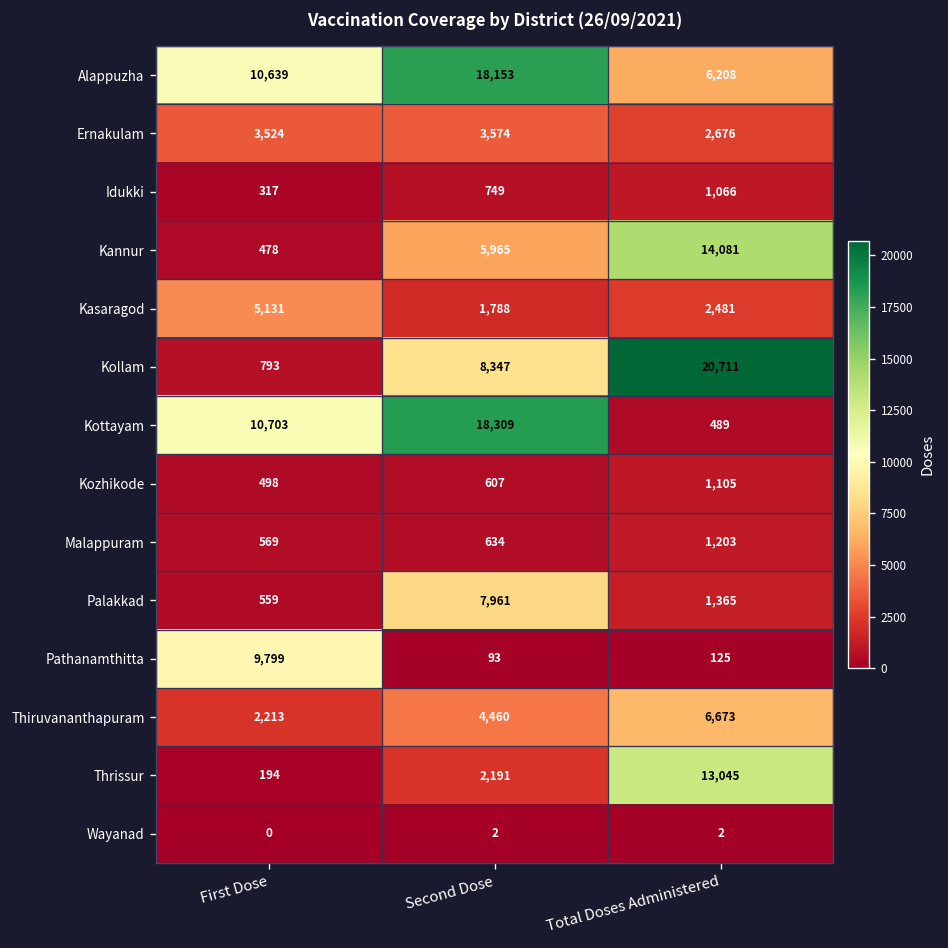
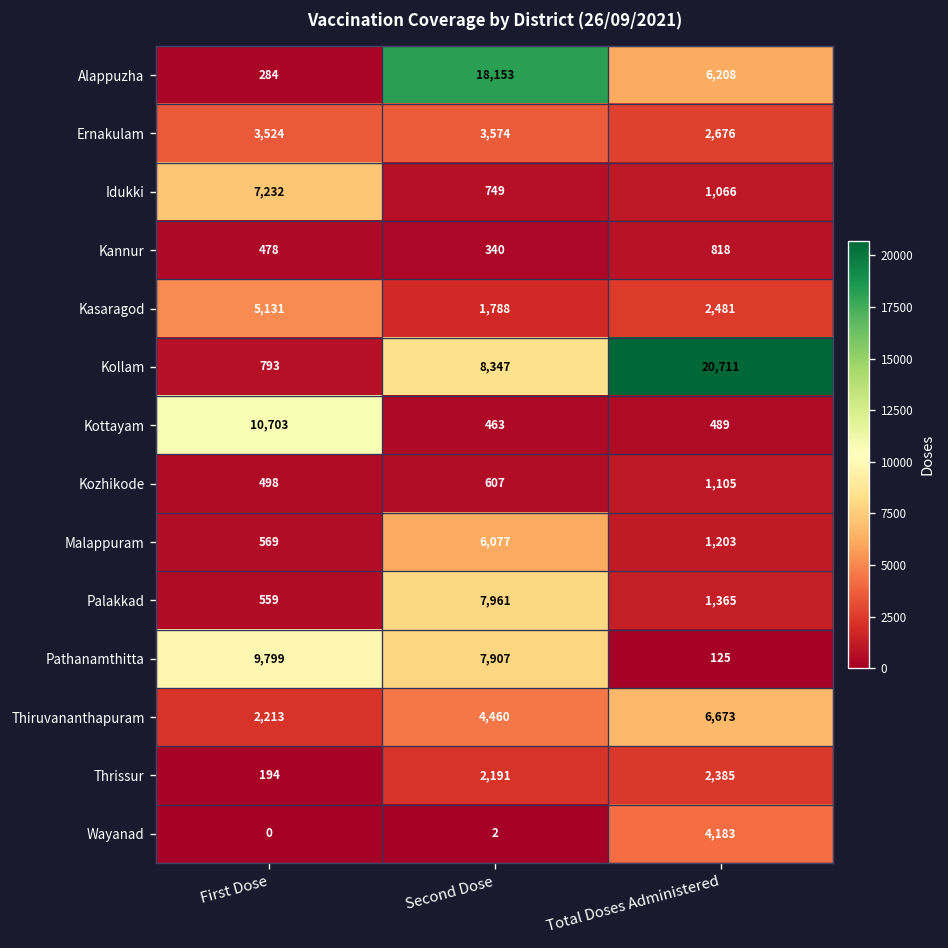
Alappuzha, First Dose: 10,639 -> 284
Idukki, First Dose: 317 -> 7,232
Kannur, Second Dose: 5,965 -> 340
Kannur, Total Doses Administered: 14,081 -> 818
Kottayam, Second Dose: 18,309 -> 463
Malappuram, Second Dose: 634 -> 6,077
Pathanamthitta, Second Dose: 93 -> 7,907
Thrissur, Total Doses Administered: 13,045 -> 2,385
Wayanad, Total Doses Administered: 2 -> 4,183
